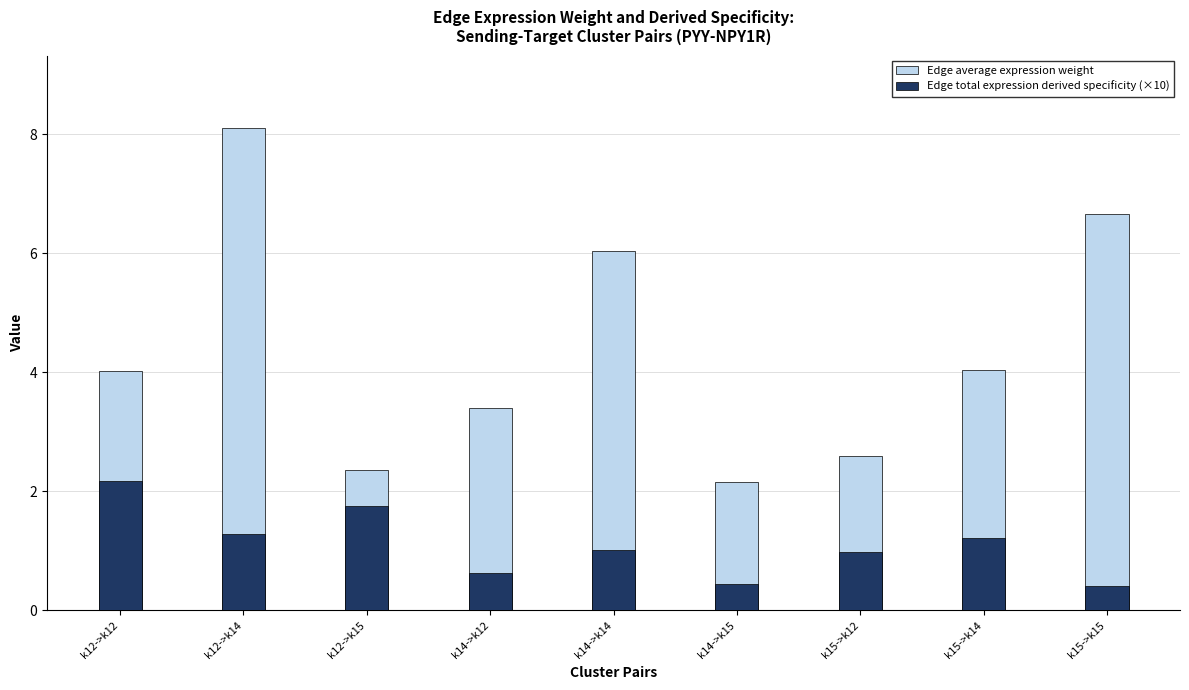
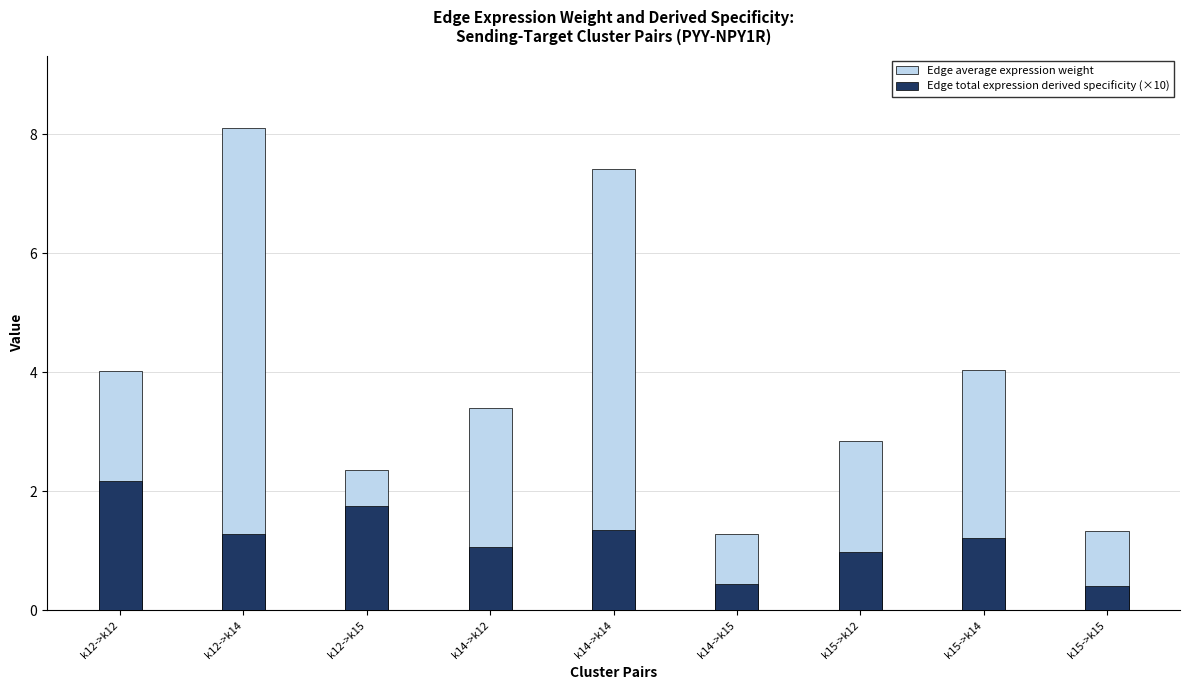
Edge total expression derived specificity (×10), k14->k12: 0.6 -> 1.1
Edge average expression weight, k14->k14: 6.0 -> 7.4
Edge total expression derived specificity (×10), k14->k14: 1.0 -> 1.3
Edge average expression weight, k14->k15: 2.2 -> 1.3
Edge average expression weight, k15->k12: 2.6 -> 2.8
Edge average expression weight, k15->k15: 6.7 -> 1.3
